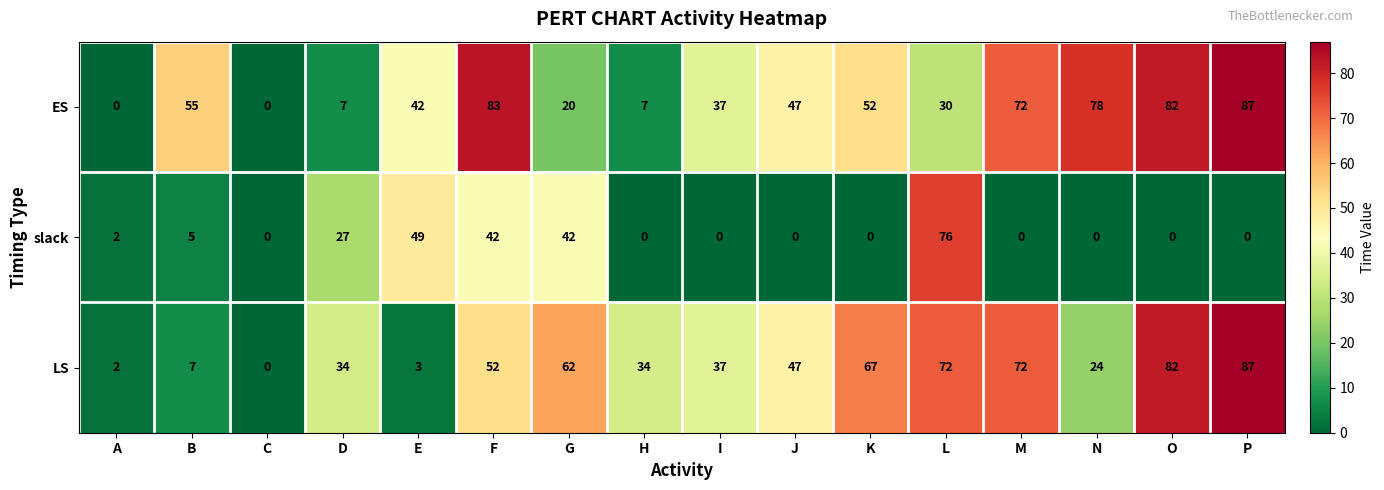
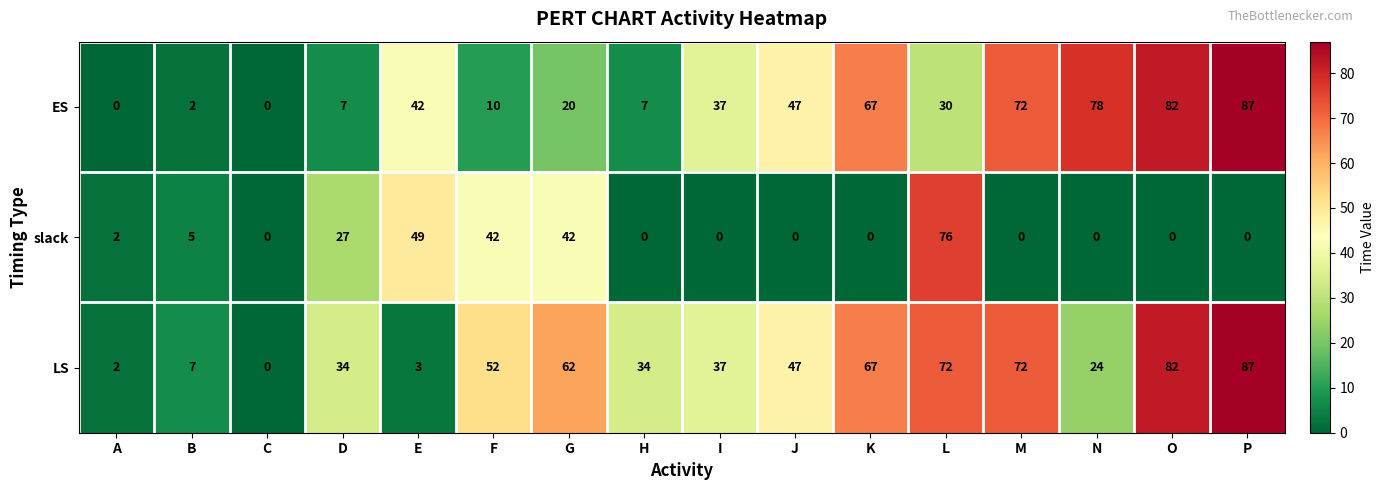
ES, B: 55 -> 2
ES, F: 83 -> 10
ES, K: 52 -> 67
